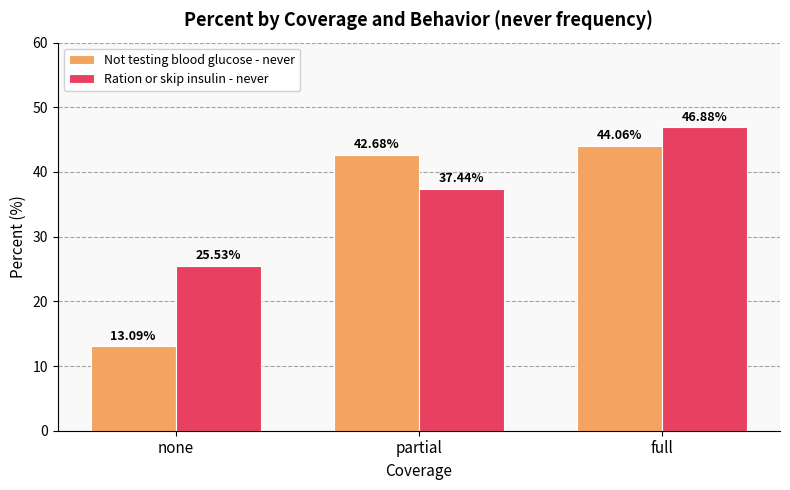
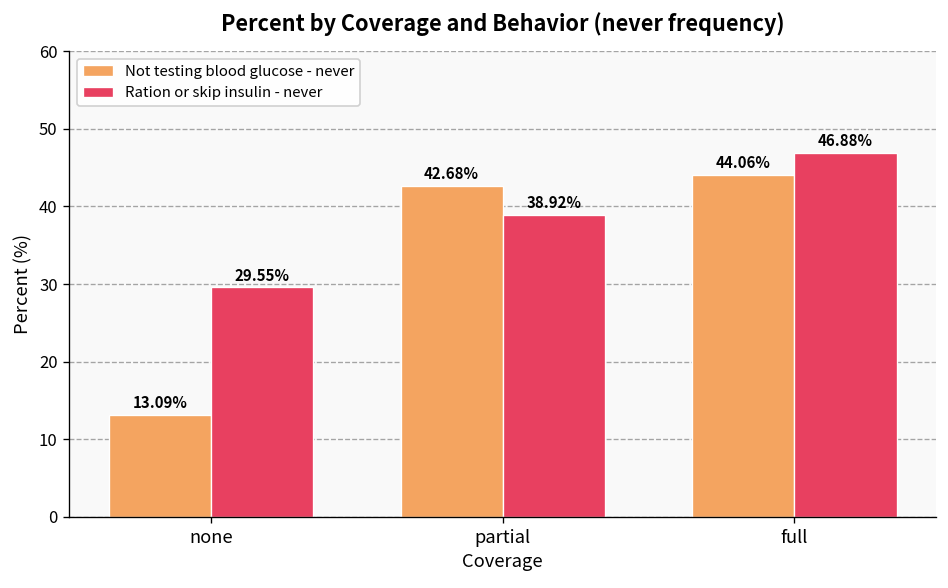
Ration or skip insulin - never, none: 25.53% -> 29.55%
Ration or skip insulin - never, partial: 37.44% -> 38.92%
